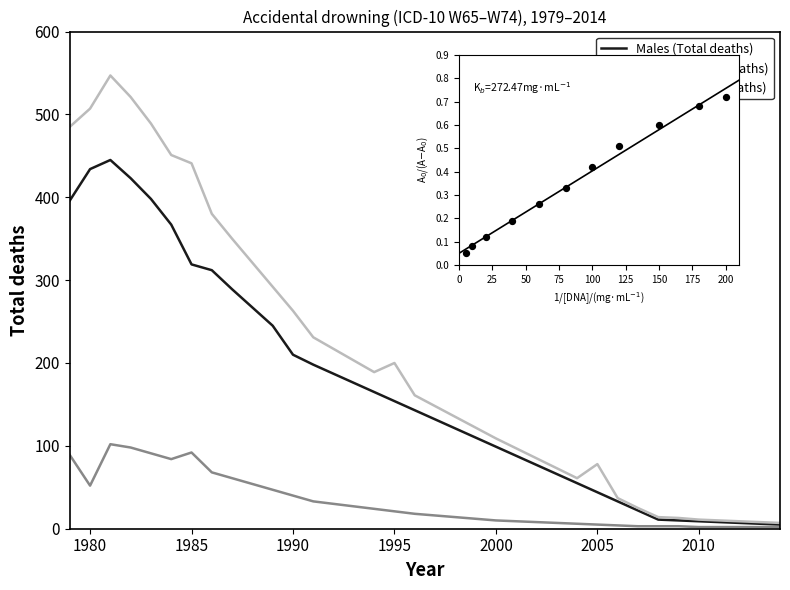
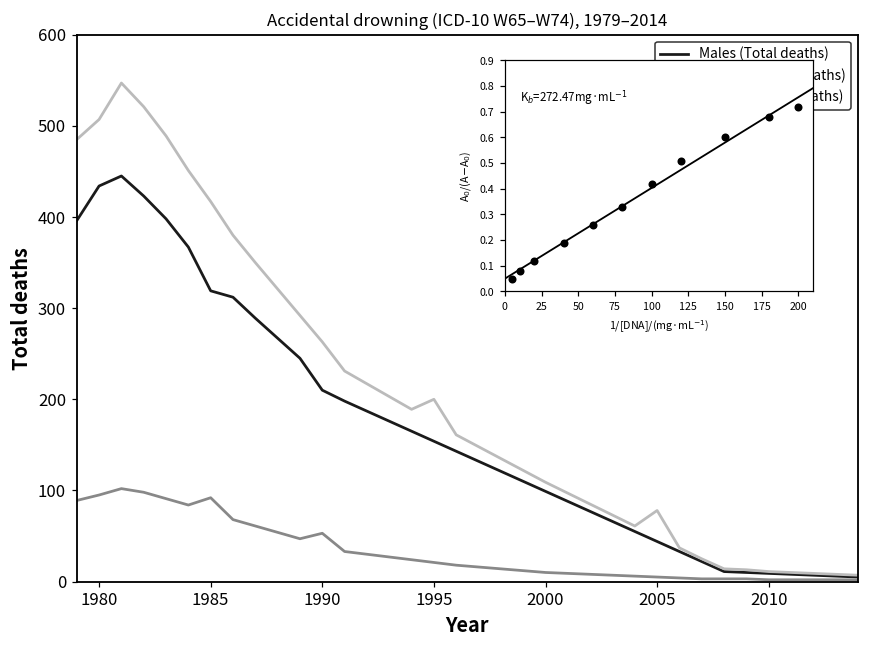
Accidental drowning (ICD-10 W65–W74), 1979–2014, Females (Total deaths), 1980: 50 -> 100
Accidental drowning (ICD-10 W65–W74), 1979–2014, Persons (Total deaths), 1985: 440 -> 420
Accidental drowning (ICD-10 W65–W74), 1979–2014, Females (Total deaths), 1990: 40 -> 50
